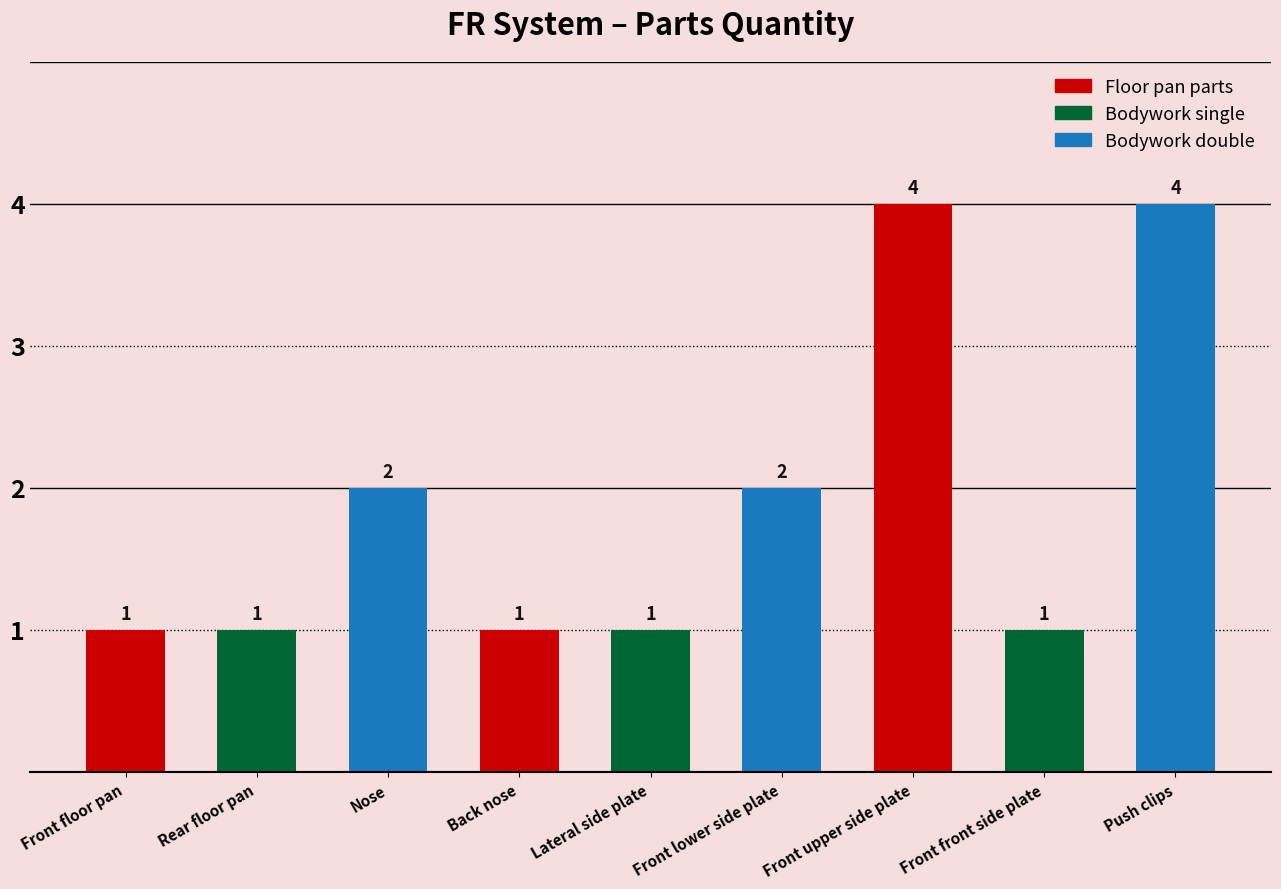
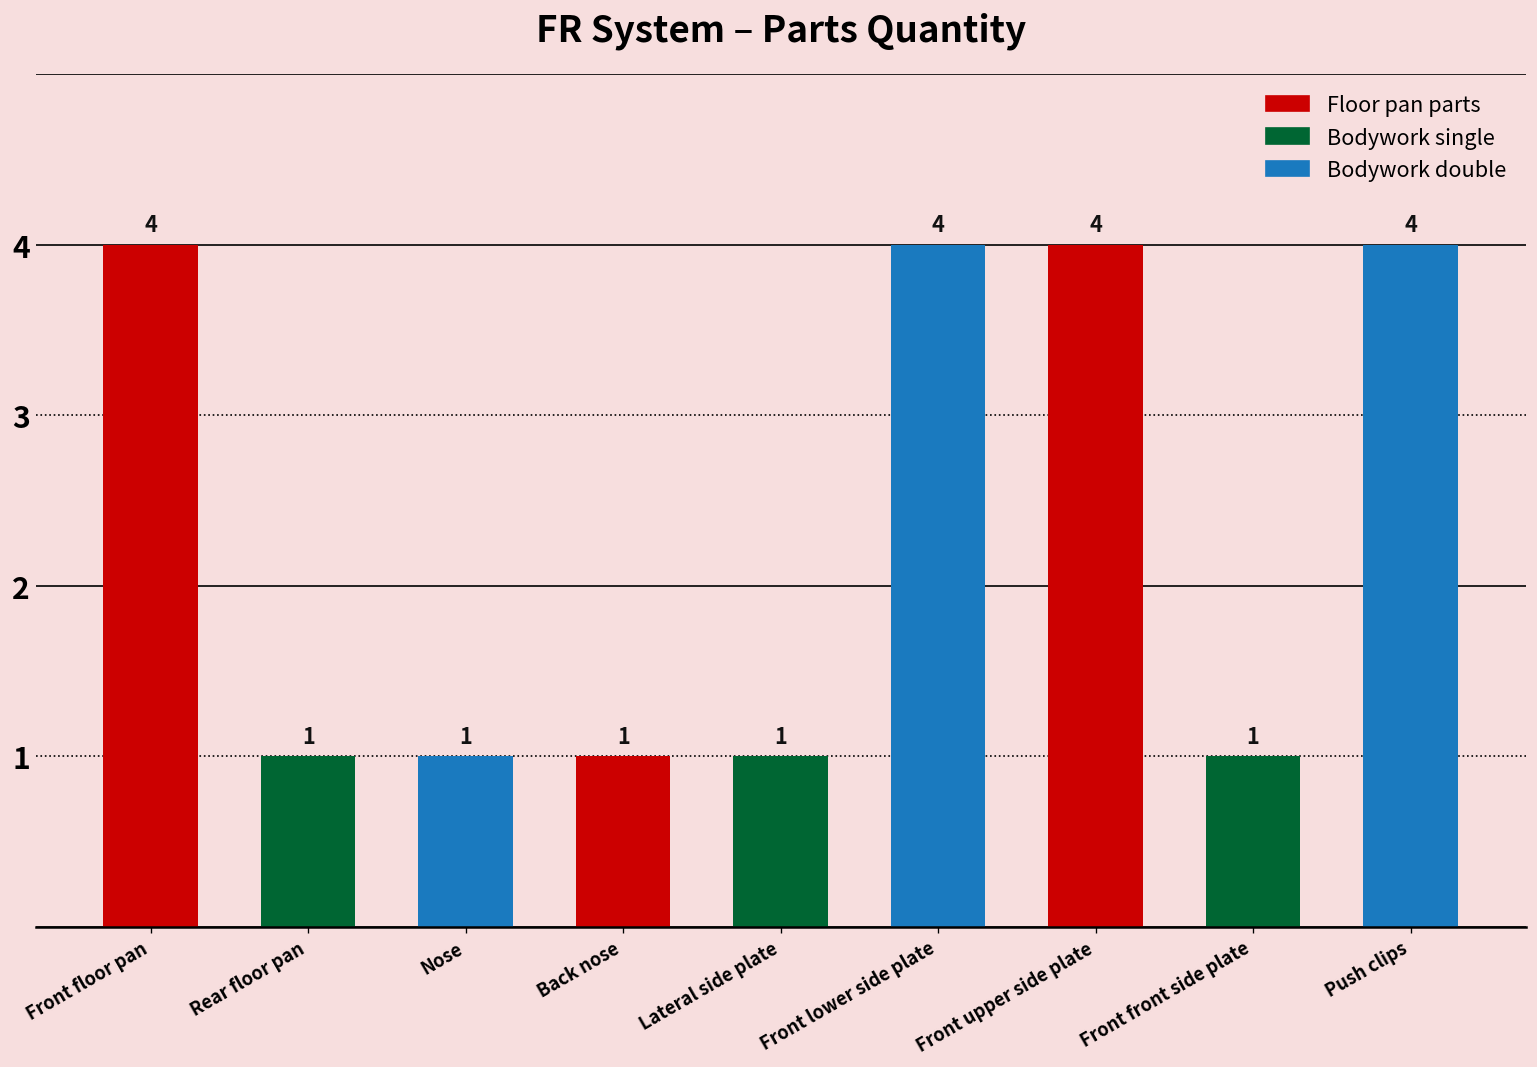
Front floor pan: 1 -> 4
Nose: 2 -> 1
Front lower side plate: 2 -> 4
